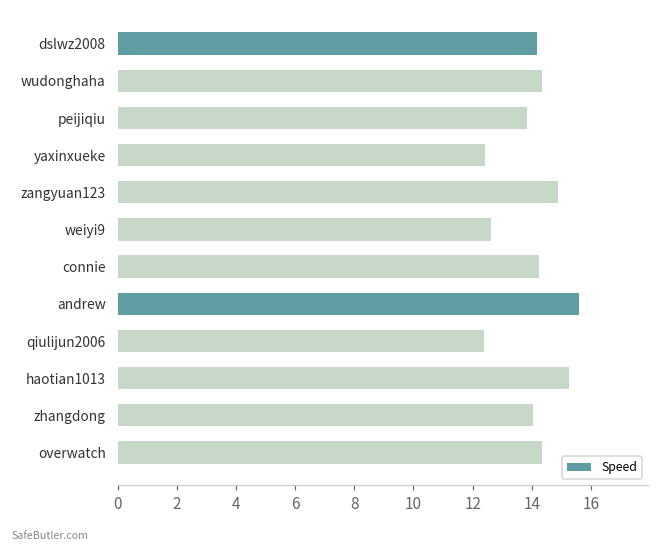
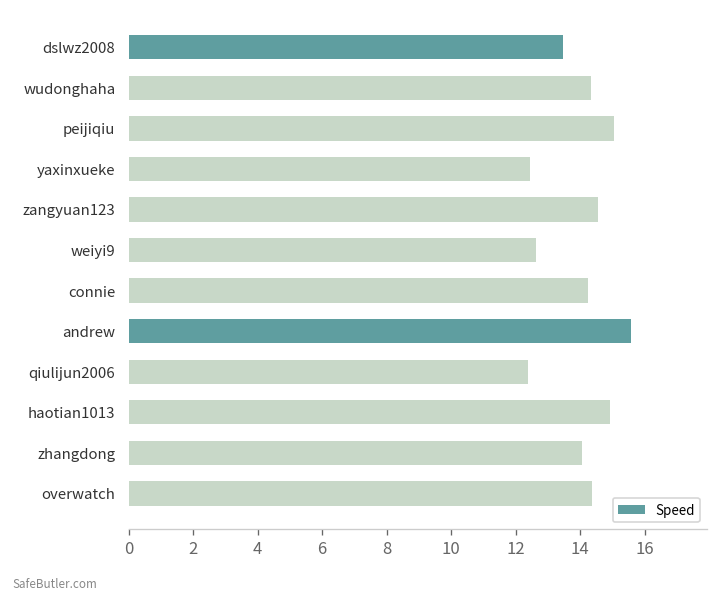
dslwz2008: 14.2 -> 13.5
peijiqiu: 13.8 -> 15.0
zangyuan123: 14.9 -> 14.6
haotian1013: 15.3 -> 14.9
